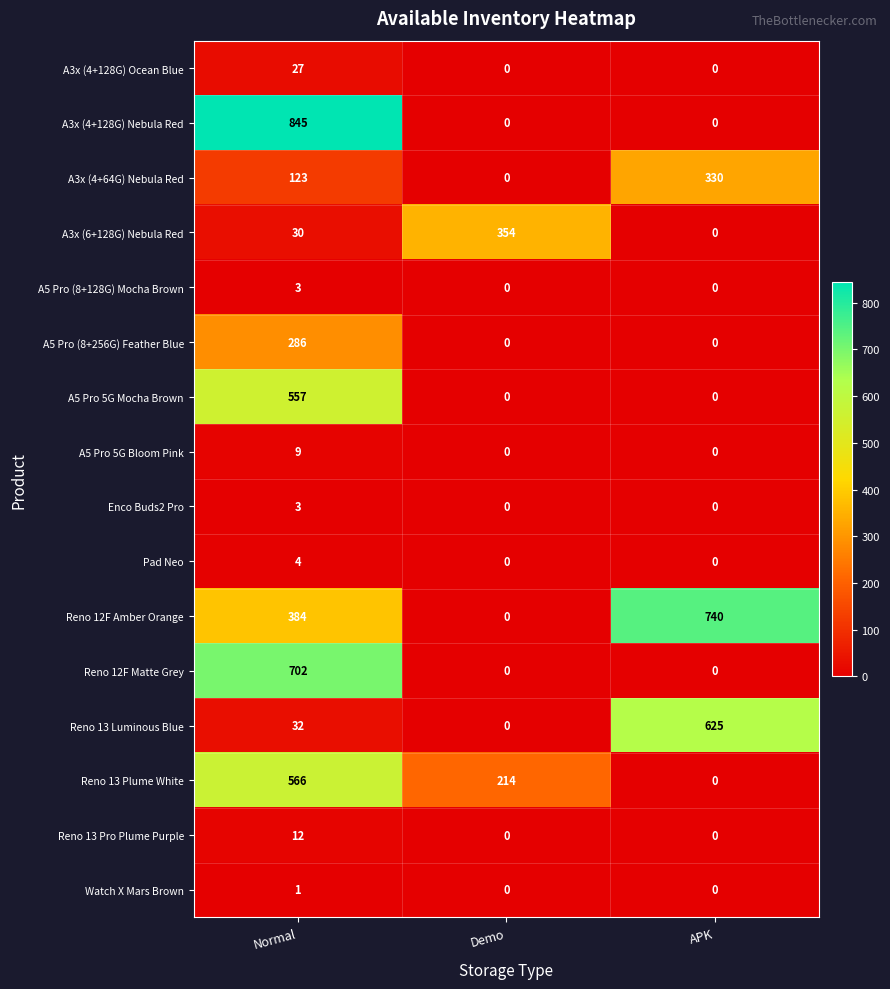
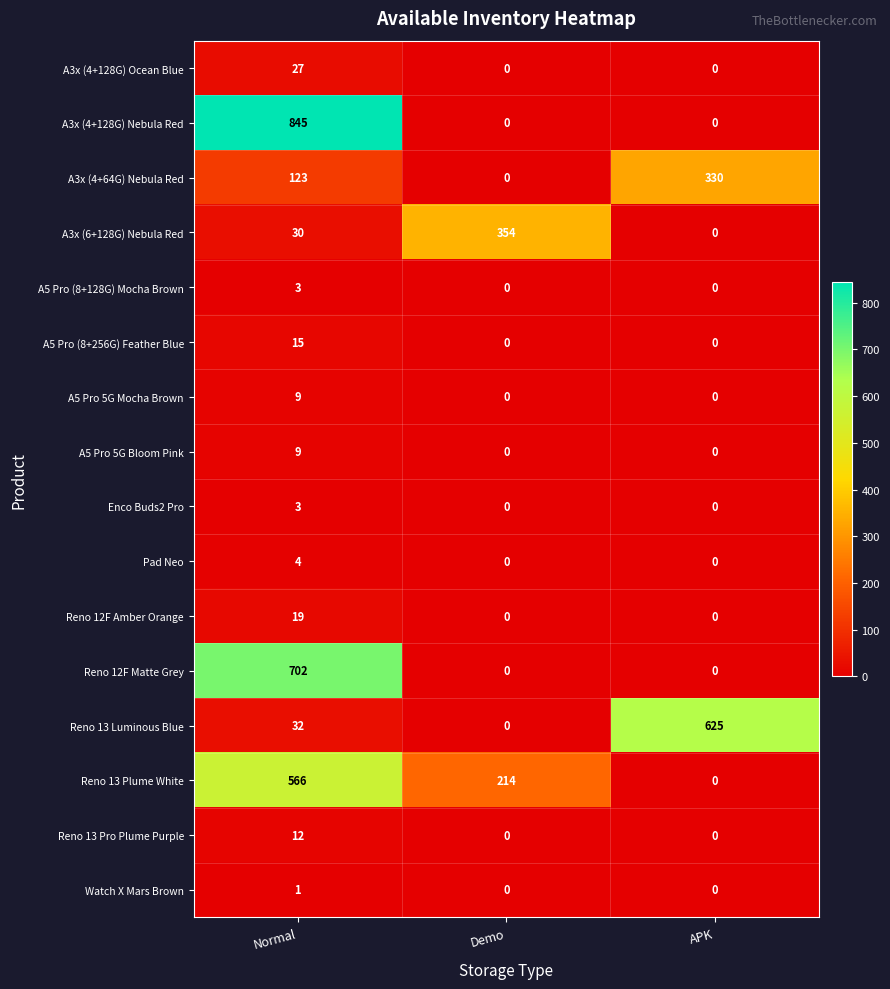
A5 Pro (8+256G) Feather Blue, Normal: 286 -> 15
A5 Pro 5G Mocha Brown, Normal: 557 -> 9
Reno 12F Amber Orange, Normal: 384 -> 19
Reno 12F Amber Orange, APK: 740 -> 0
